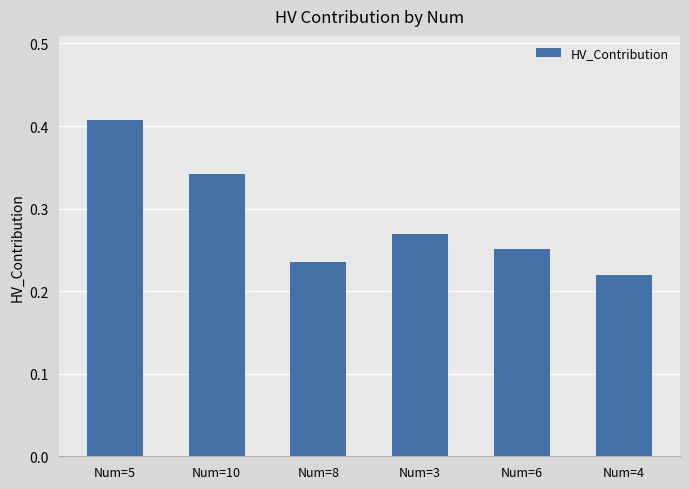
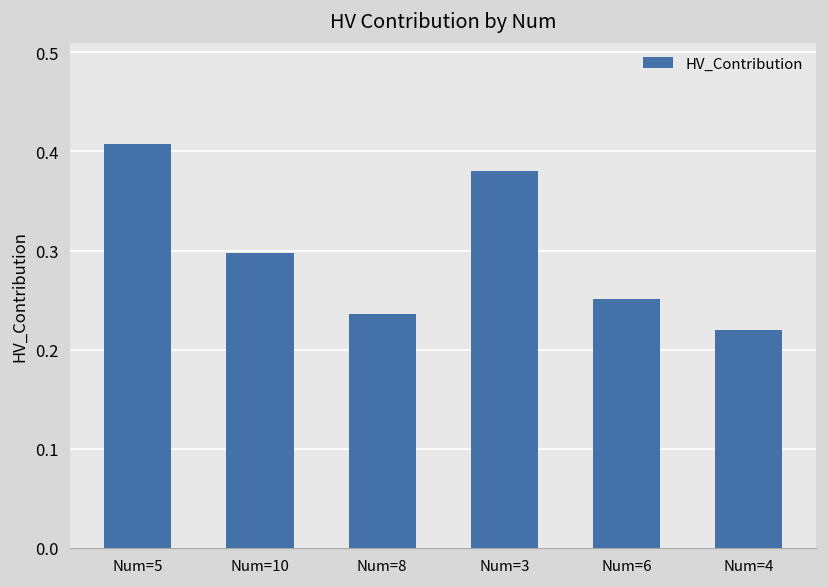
Num=10: 0.34 -> 0.30
Num=3: 0.27 -> 0.38
